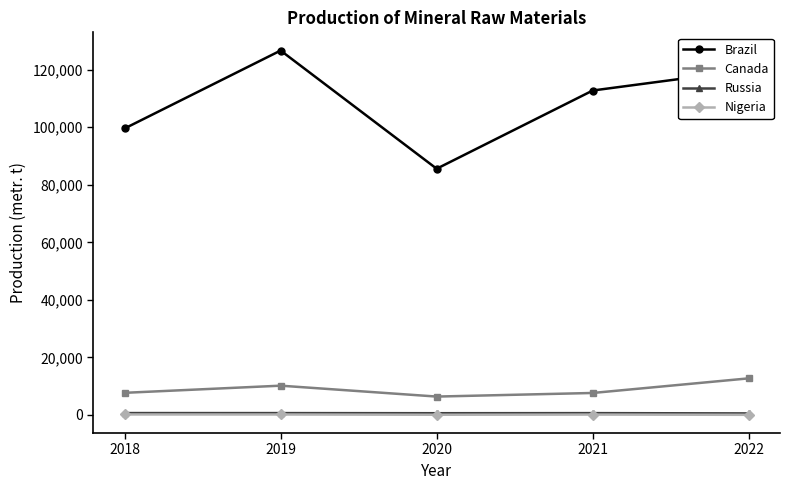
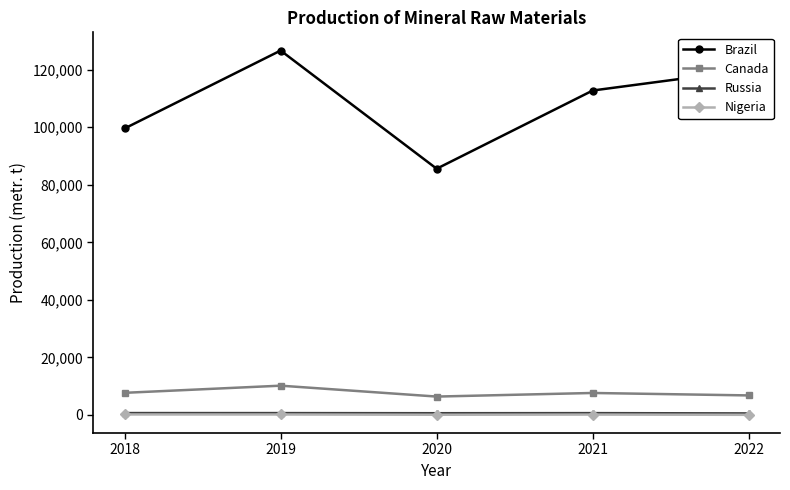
Canada, 2022: 13,000 -> 7,000
